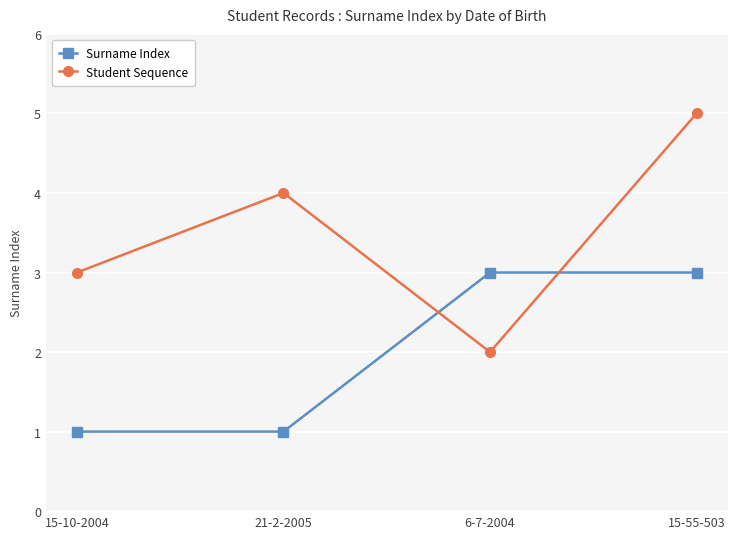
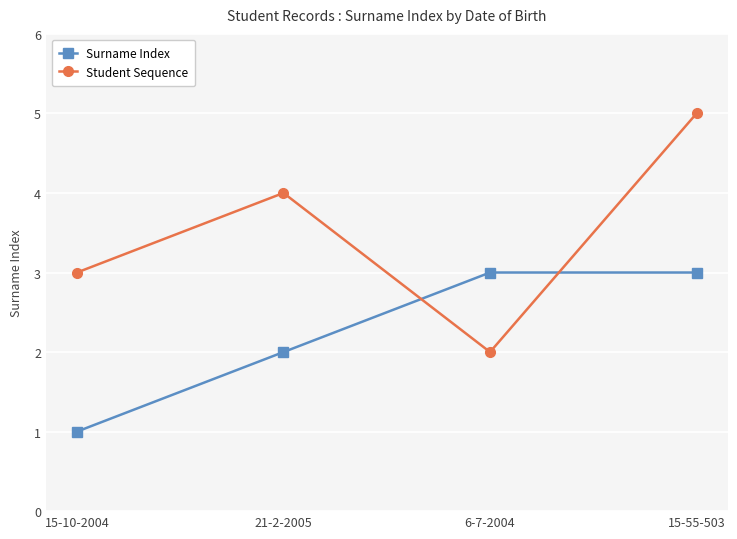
Surname Index, 21-2-2005: 1 -> 2
